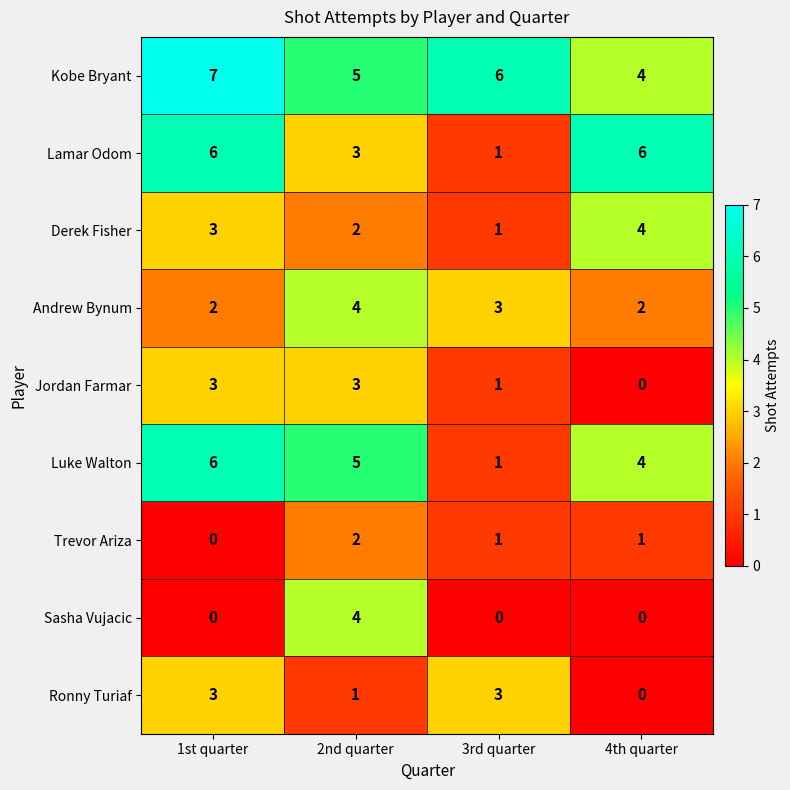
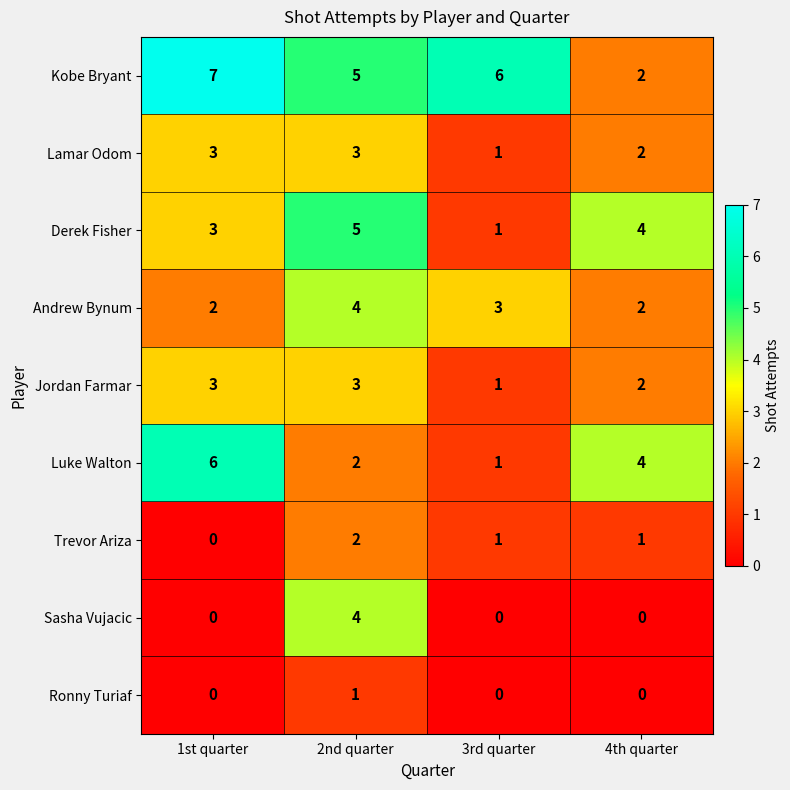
Kobe Bryant, 4th quarter: 4 -> 2
Lamar Odom, 1st quarter: 6 -> 3
Lamar Odom, 4th quarter: 6 -> 2
Derek Fisher, 2nd quarter: 2 -> 5
Jordan Farmar, 4th quarter: 0 -> 2
Luke Walton, 2nd quarter: 5 -> 2
Ronny Turiaf, 1st quarter: 3 -> 0
Ronny Turiaf, 3rd quarter: 3 -> 0
